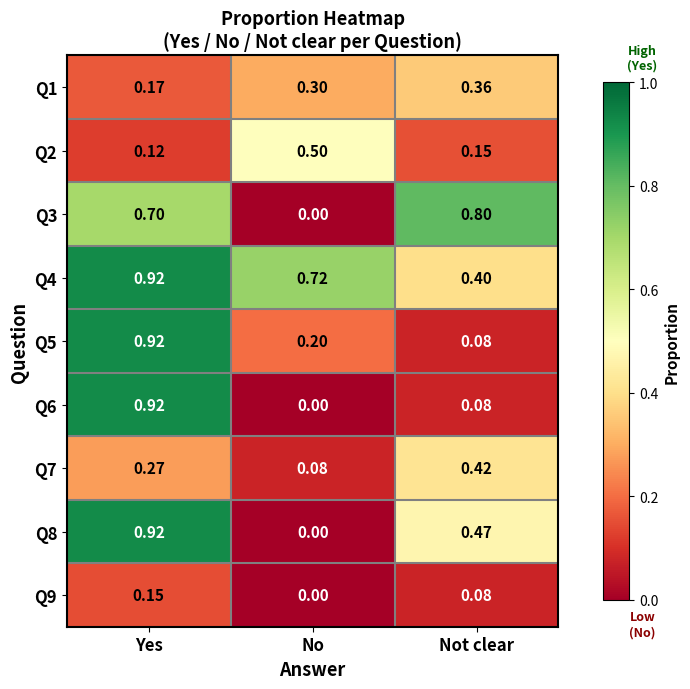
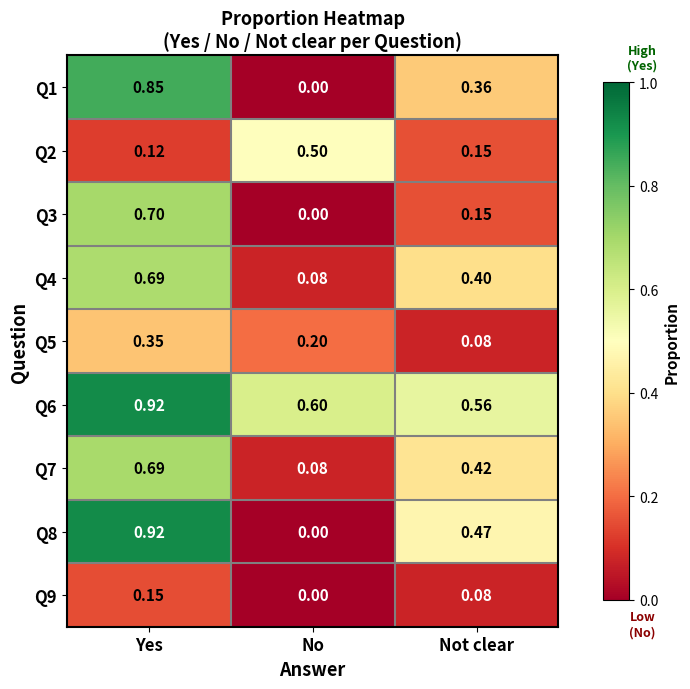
Q1, Yes: 0.17 -> 0.85
Q1, No: 0.30 -> 0.00
Q3, Not clear: 0.80 -> 0.15
Q4, Yes: 0.92 -> 0.69
Q4, No: 0.72 -> 0.08
Q5, Yes: 0.92 -> 0.35
Q6, No: 0.00 -> 0.60
Q6, Not clear: 0.08 -> 0.56
Q7, Yes: 0.27 -> 0.69
